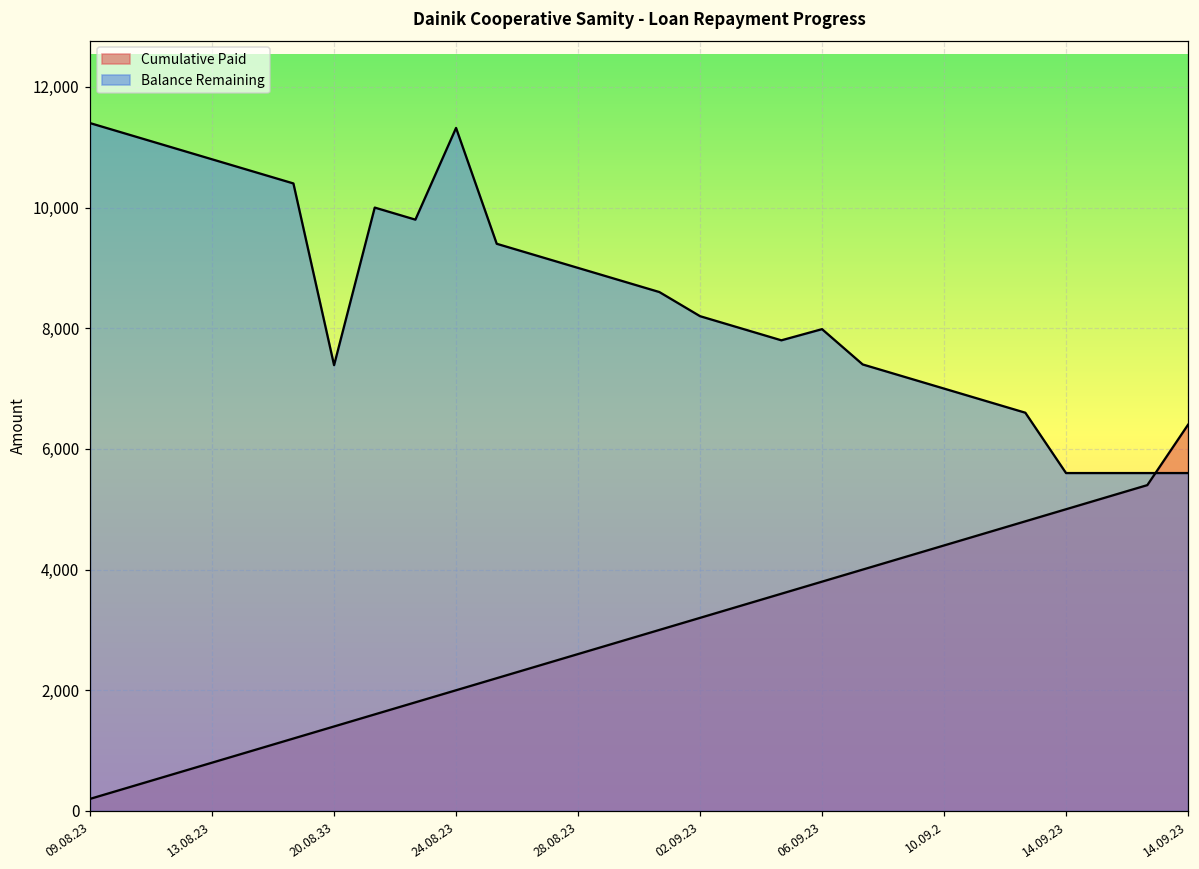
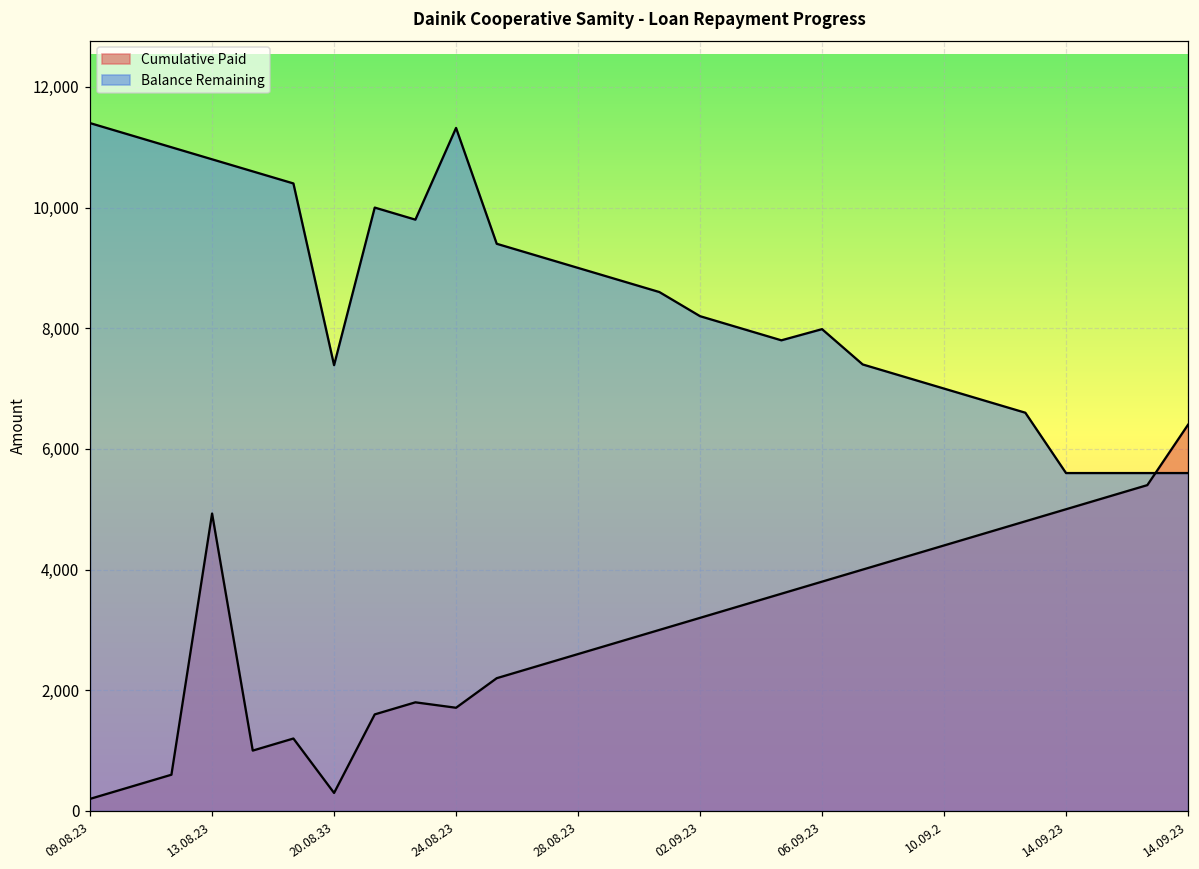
Cumulative Paid, 13.08.23: 800 -> 4,900
Cumulative Paid, 20.08.33: 1,400 -> 300
Cumulative Paid, 24.08.23: 2,000 -> 1,700
